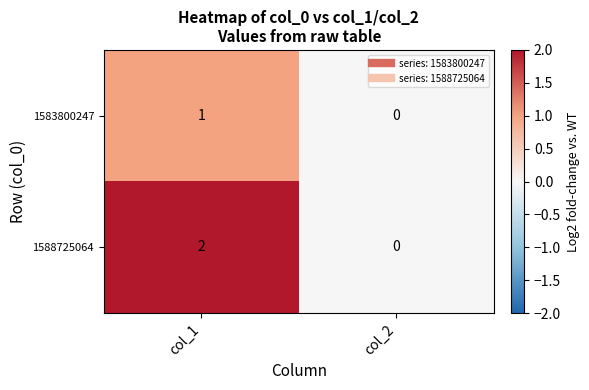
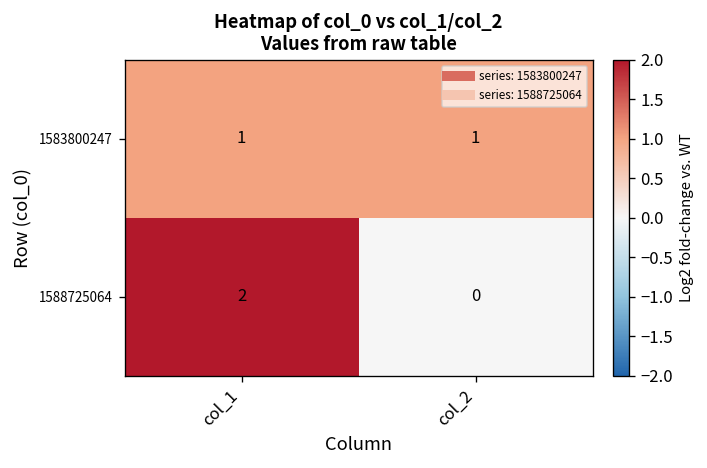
1583800247, col_2: 0 -> 1
